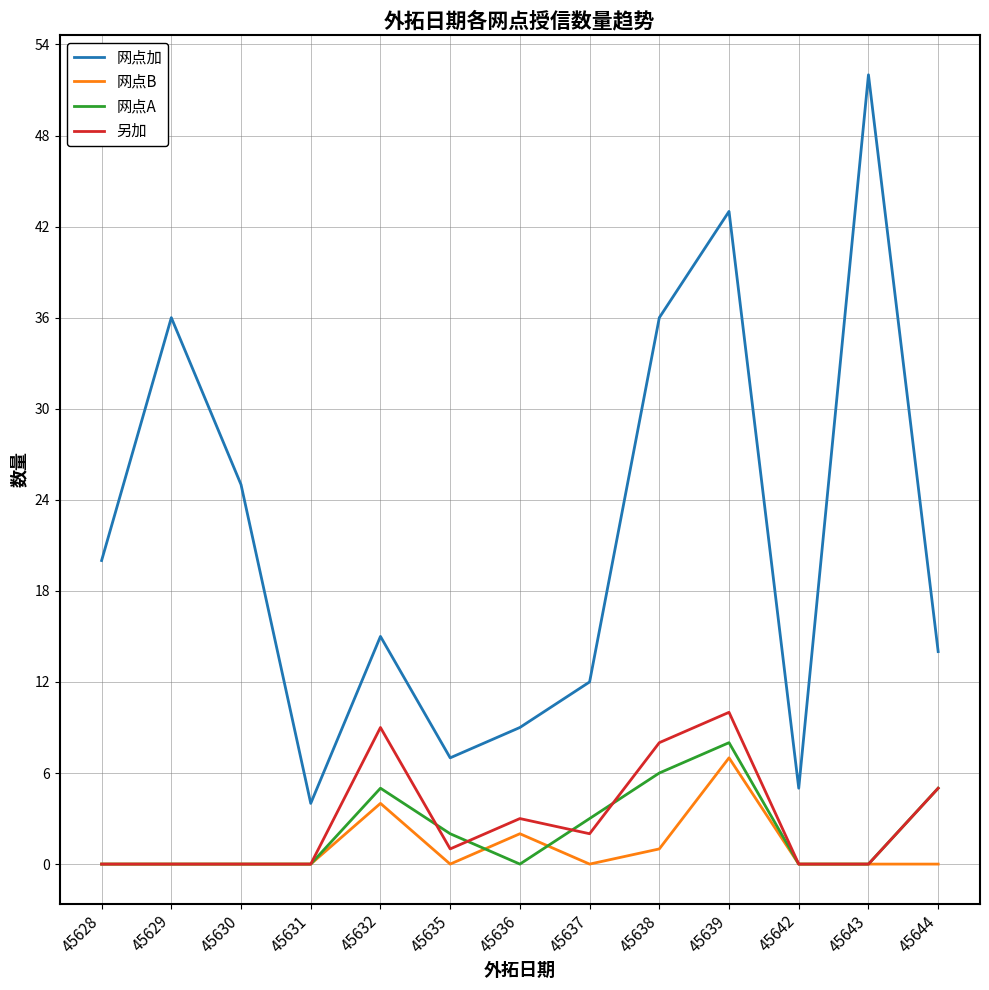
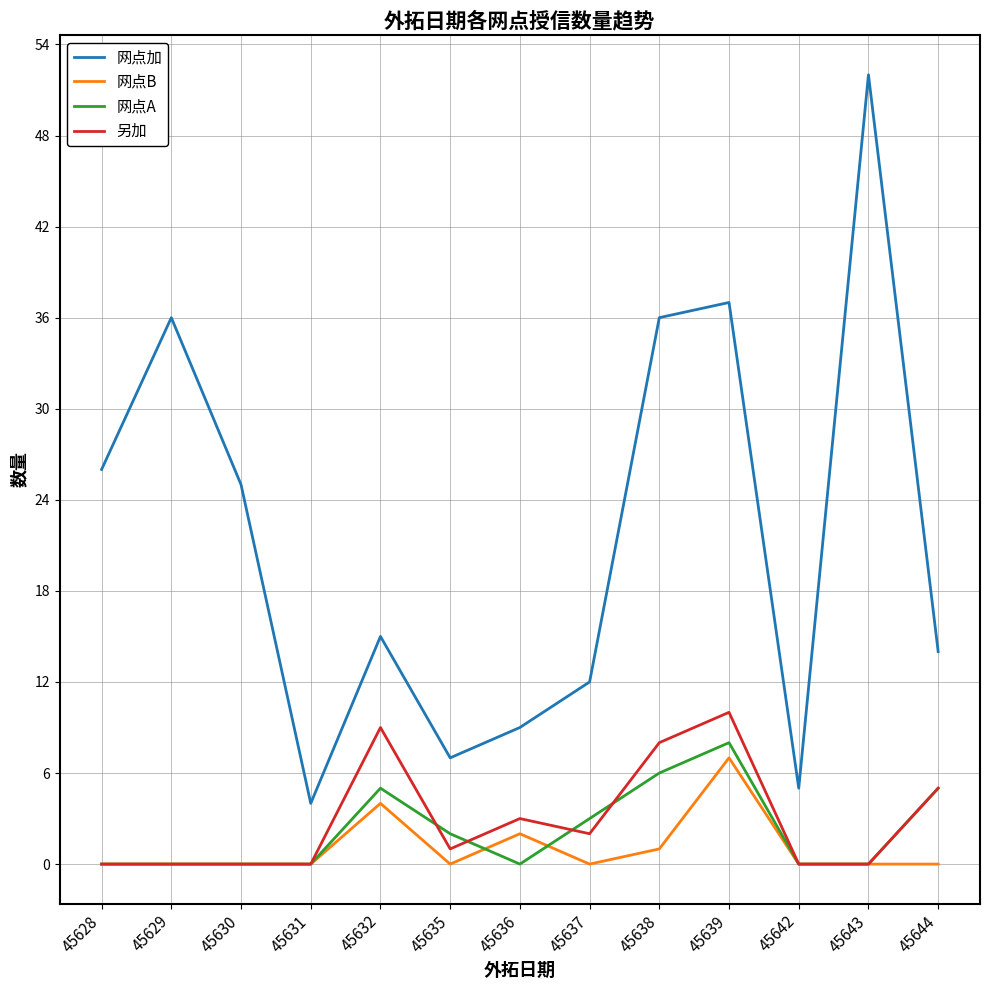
网点加, 45628: 20 -> 26
网点加, 45639: 43 -> 37
